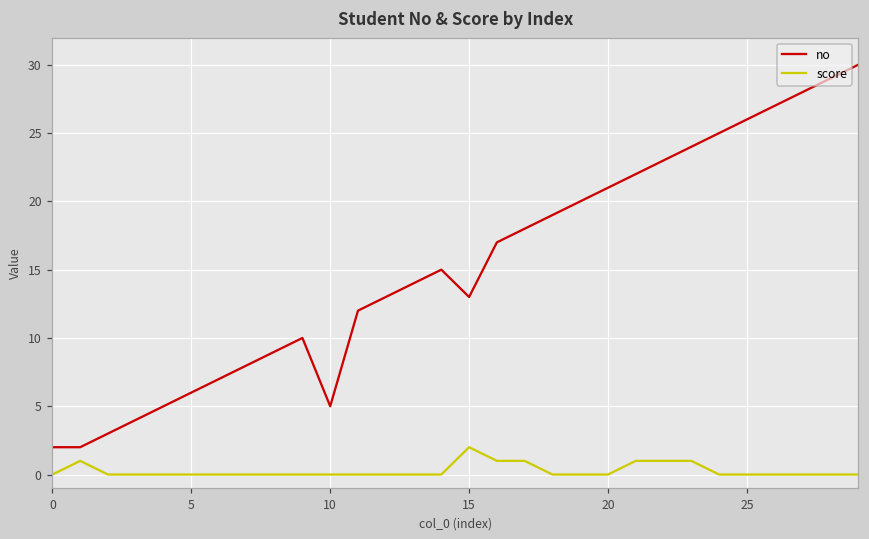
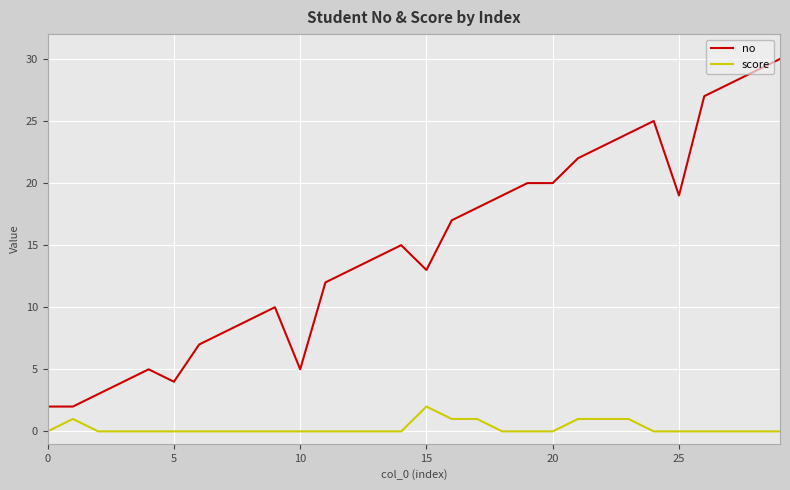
no, 5: 6 -> 4
no, 20: 21 -> 20
no, 25: 26 -> 19
